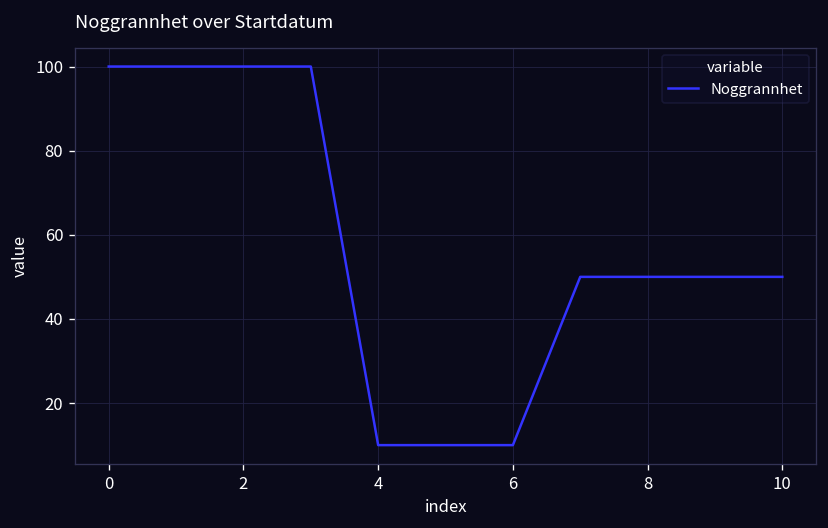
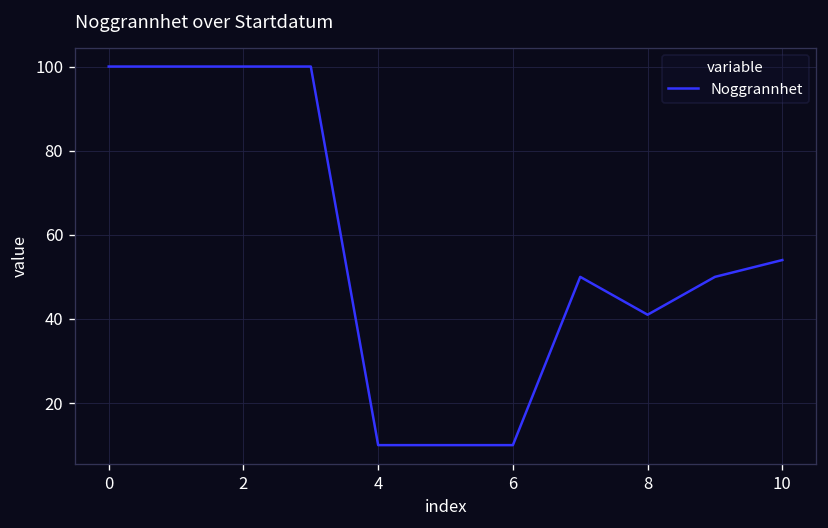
8: 50 -> 41
10: 50 -> 54
